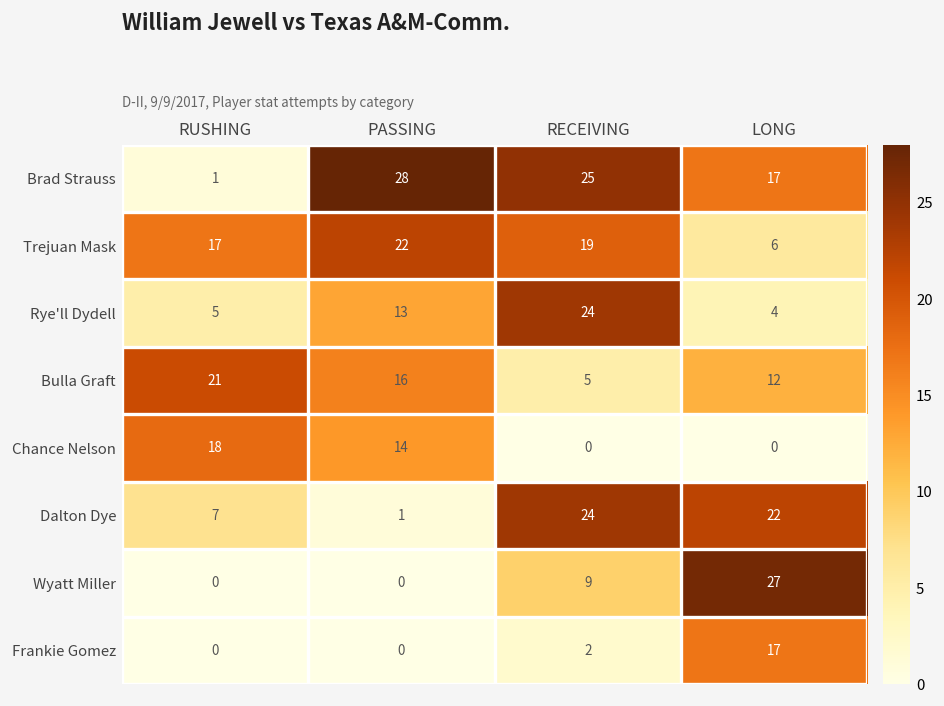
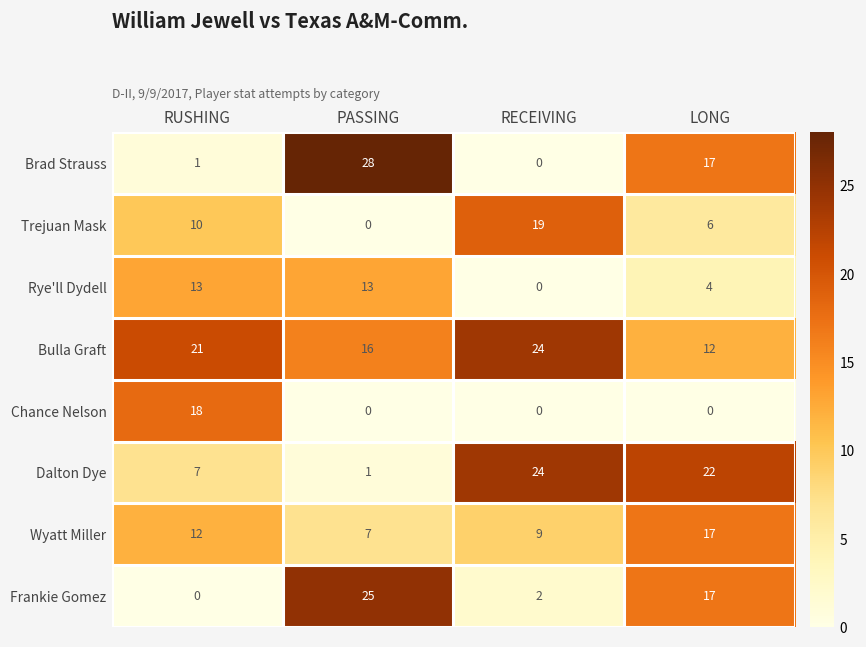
Brad Strauss, RECEIVING: 25 -> 0
Trejuan Mask, RUSHING: 17 -> 10
Trejuan Mask, PASSING: 22 -> 0
Rye'll Dydell, RUSHING: 5 -> 13
Rye'll Dydell, RECEIVING: 24 -> 0
Bulla Graft, RECEIVING: 5 -> 24
Chance Nelson, PASSING: 14 -> 0
Wyatt Miller, RUSHING: 0 -> 12
Wyatt Miller, PASSING: 0 -> 7
Wyatt Miller, LONG: 27 -> 17
Frankie Gomez, PASSING: 0 -> 25
